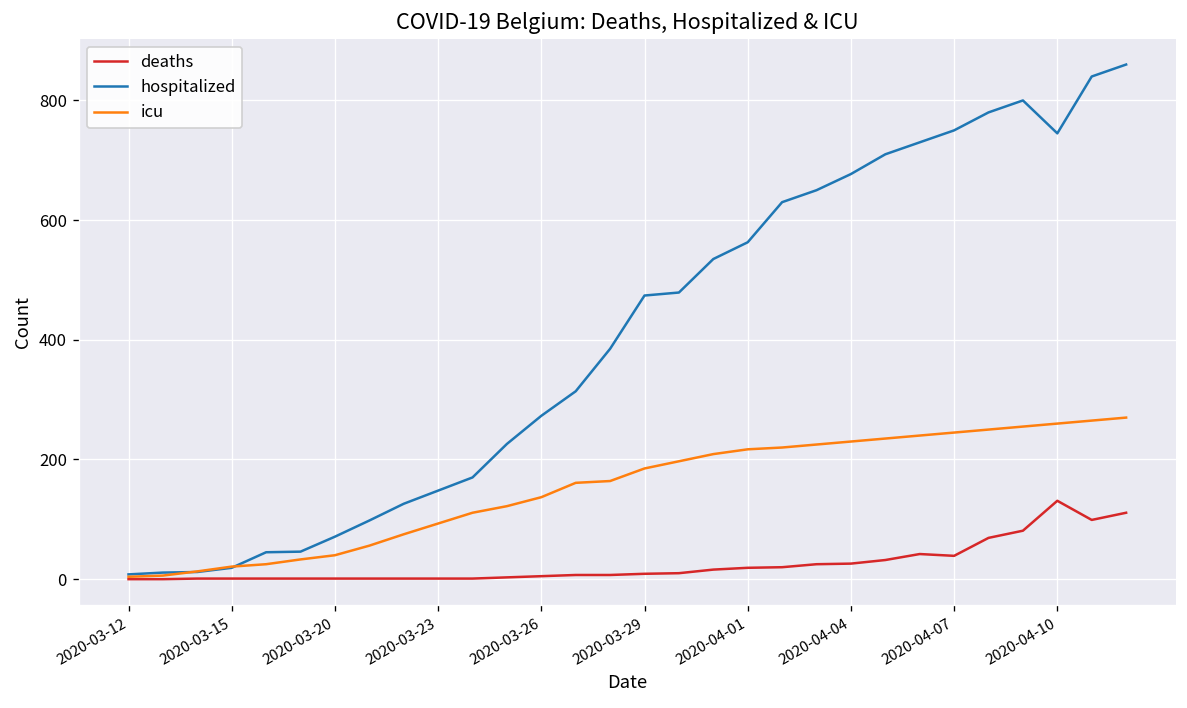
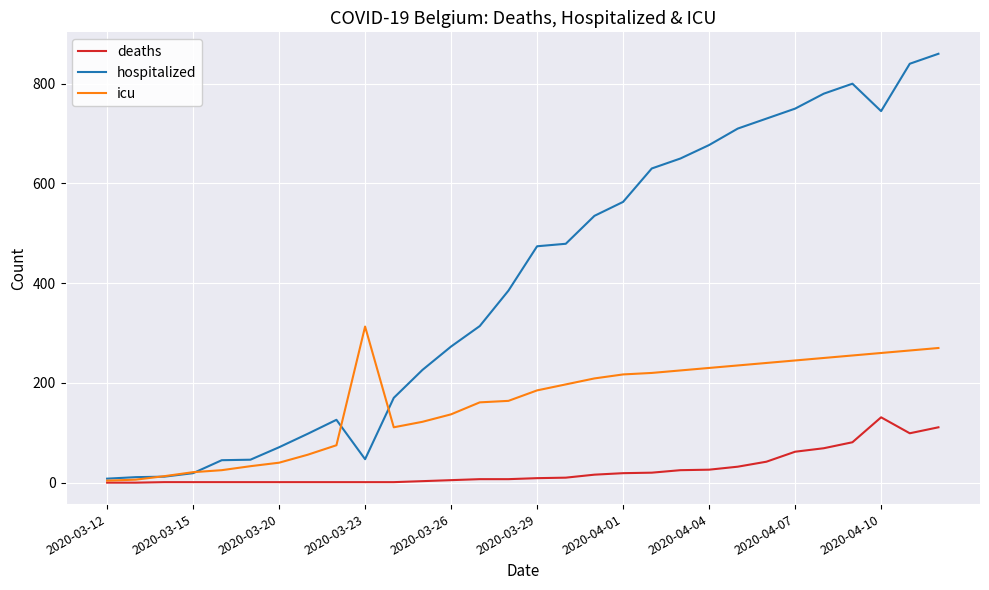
hospitalized, 2020-03-23: 150 -> 50
icu, 2020-03-23: 90 -> 310
deaths, 2020-04-07: 40 -> 60
